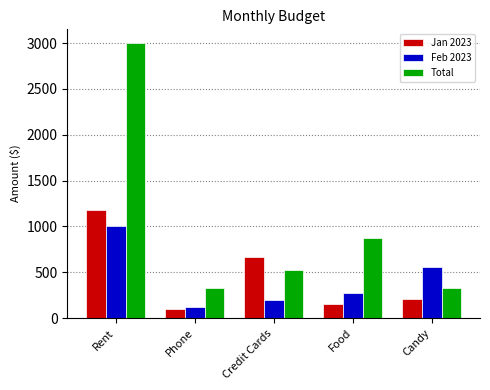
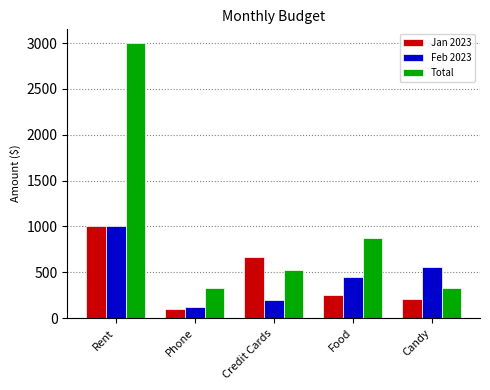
Jan 2023, Rent: 1200 -> 1000
Jan 2023, Food: 160 -> 250
Feb 2023, Food: 300 -> 400
